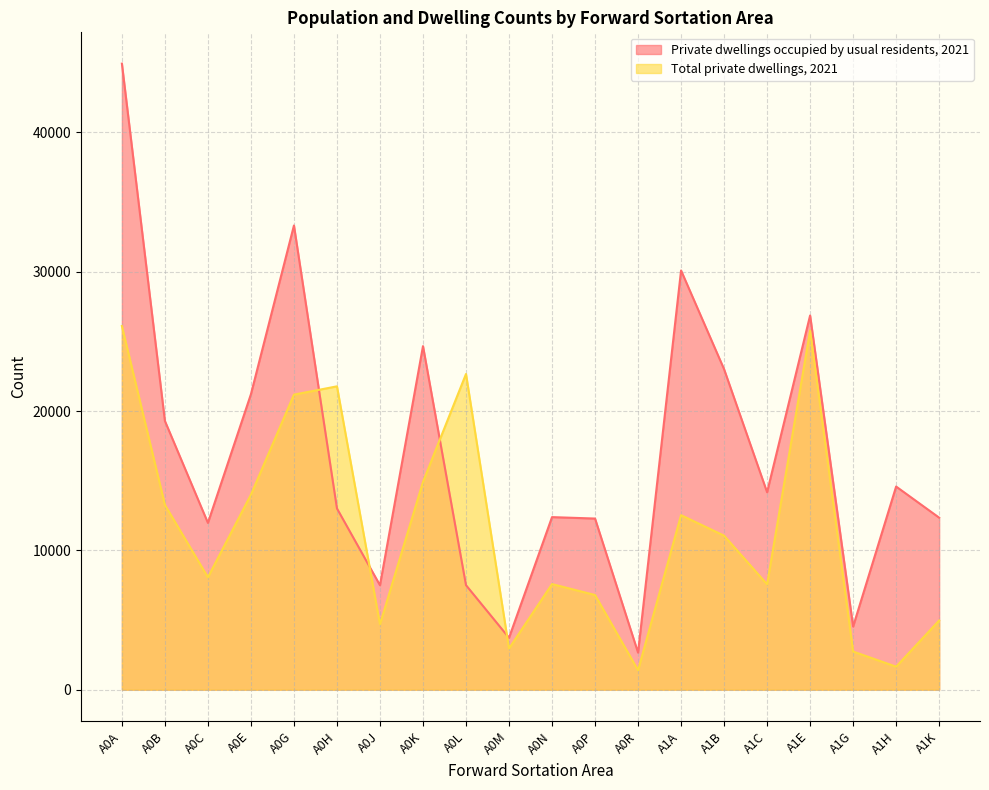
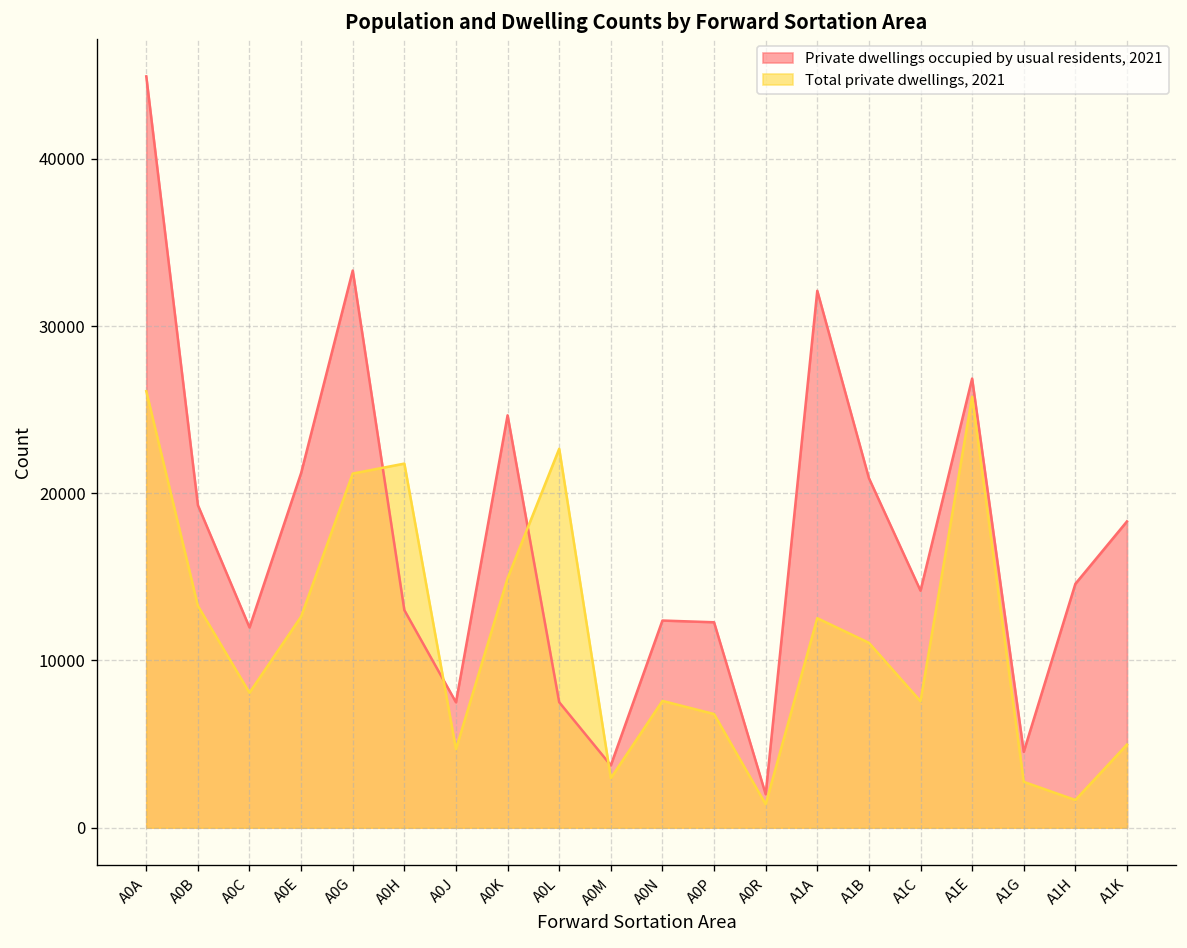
Total private dwellings, 2021, A0E: 14000 -> 12600
Private dwellings occupied by usual residents, 2021, A0R: 2700 -> 2000
Private dwellings occupied by usual residents, 2021, A1A: 30100 -> 32100
Private dwellings occupied by usual residents, 2021, A1B: 23000 -> 20900
Private dwellings occupied by usual residents, 2021, A1K: 12300 -> 18300
